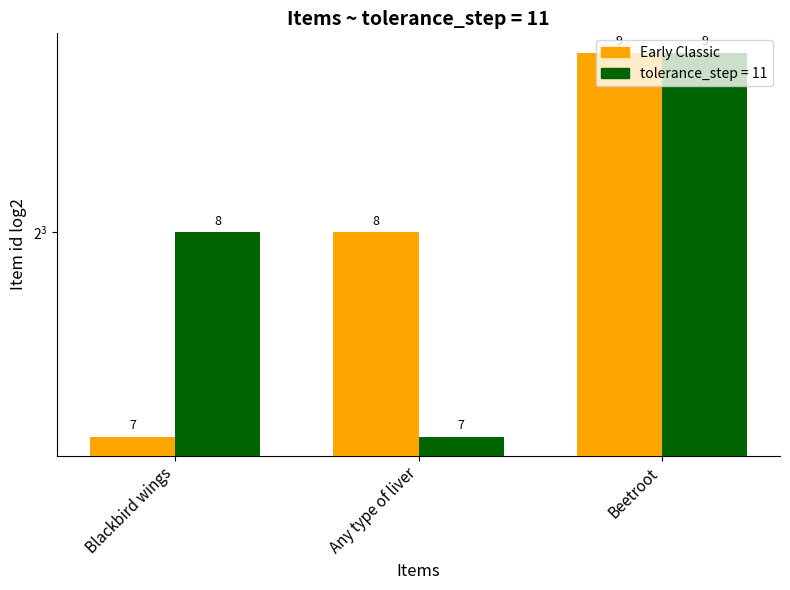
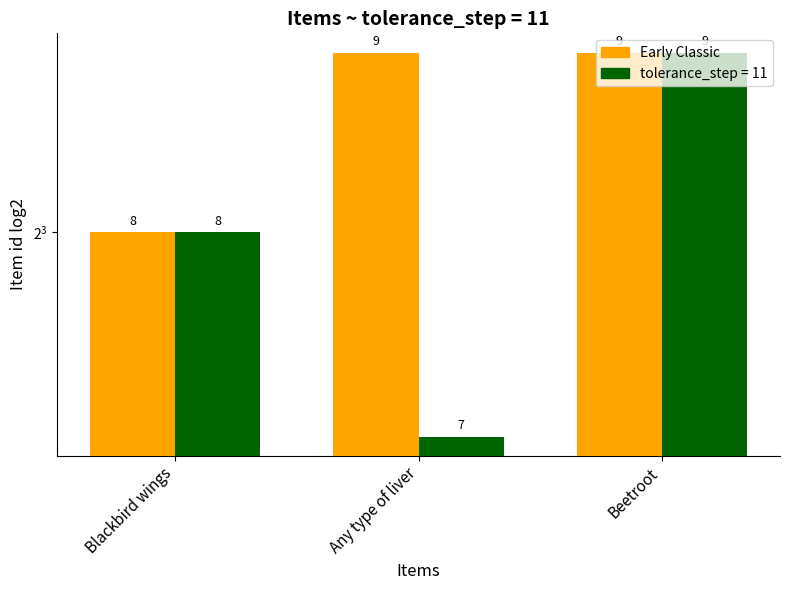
Early Classic, Blackbird wings: 7 -> 8
Early Classic, Any type of liver: 8 -> 9
